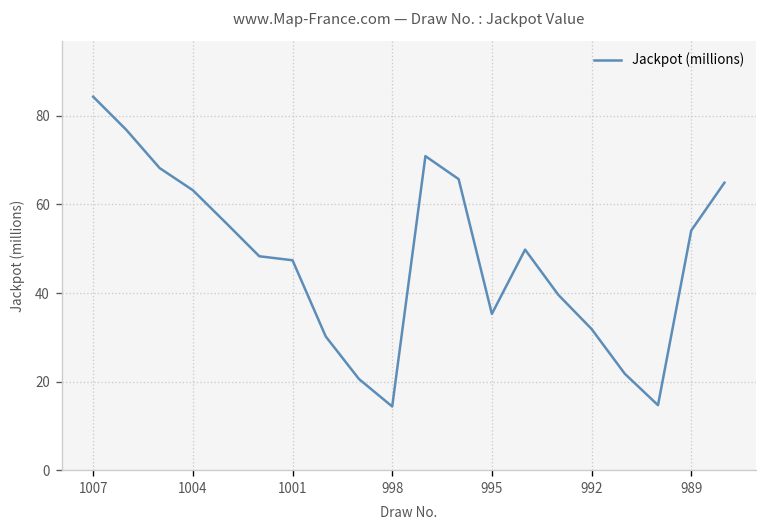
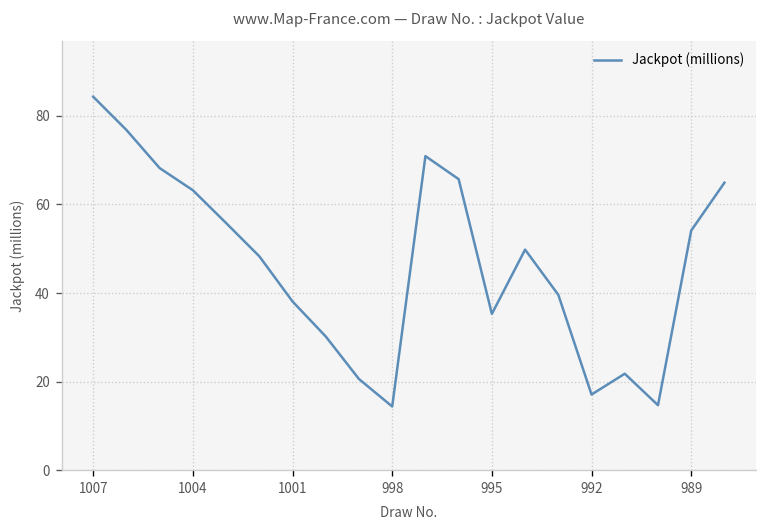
1001: 47 -> 38
992: 32 -> 17
